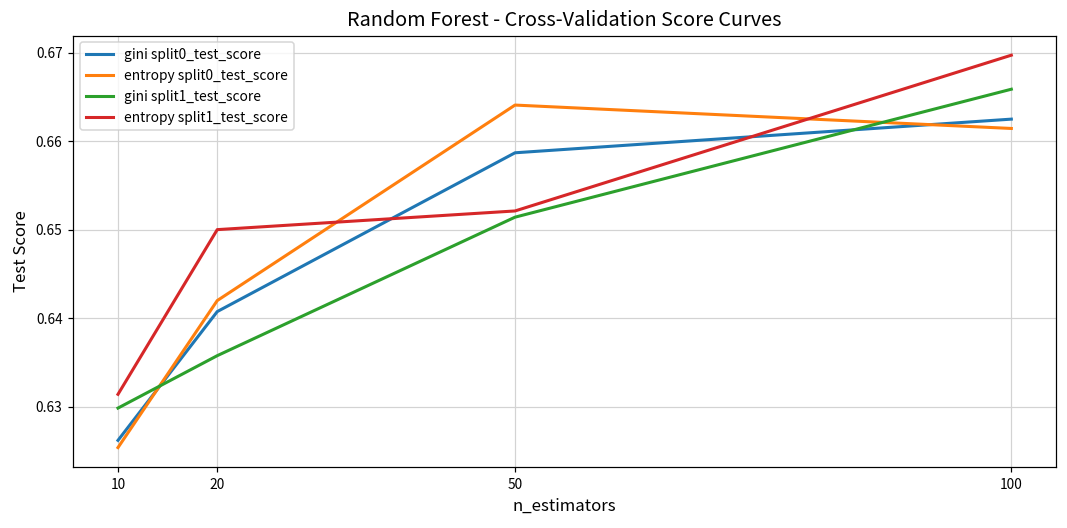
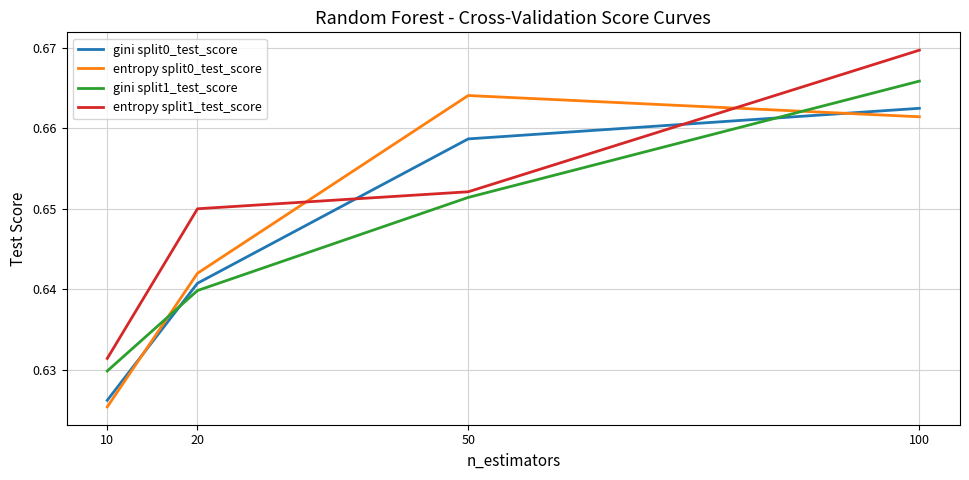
gini split1_test_score, 20: 0.636 -> 0.640
